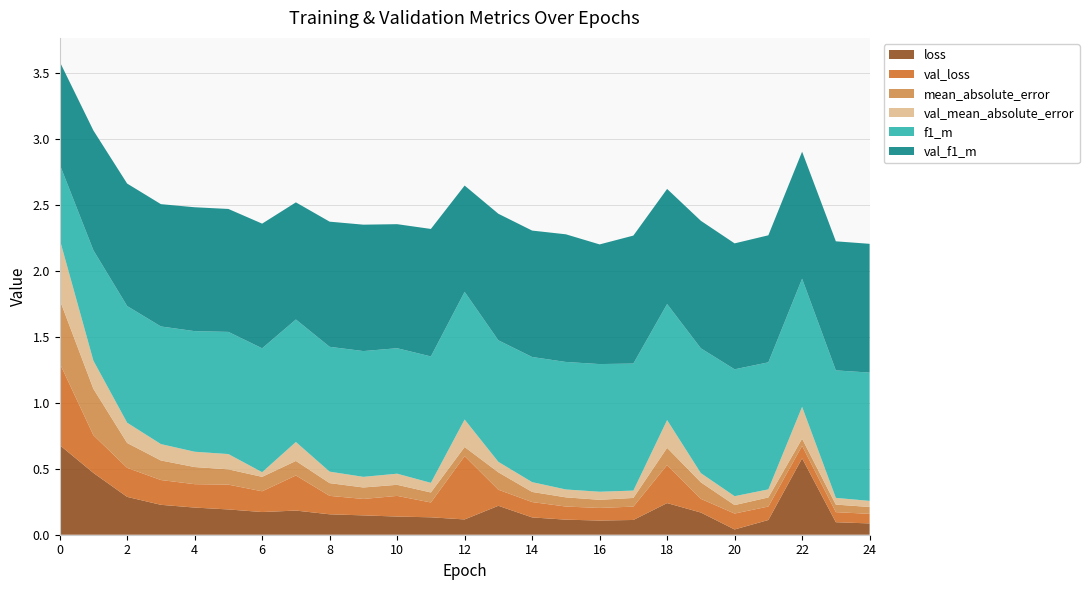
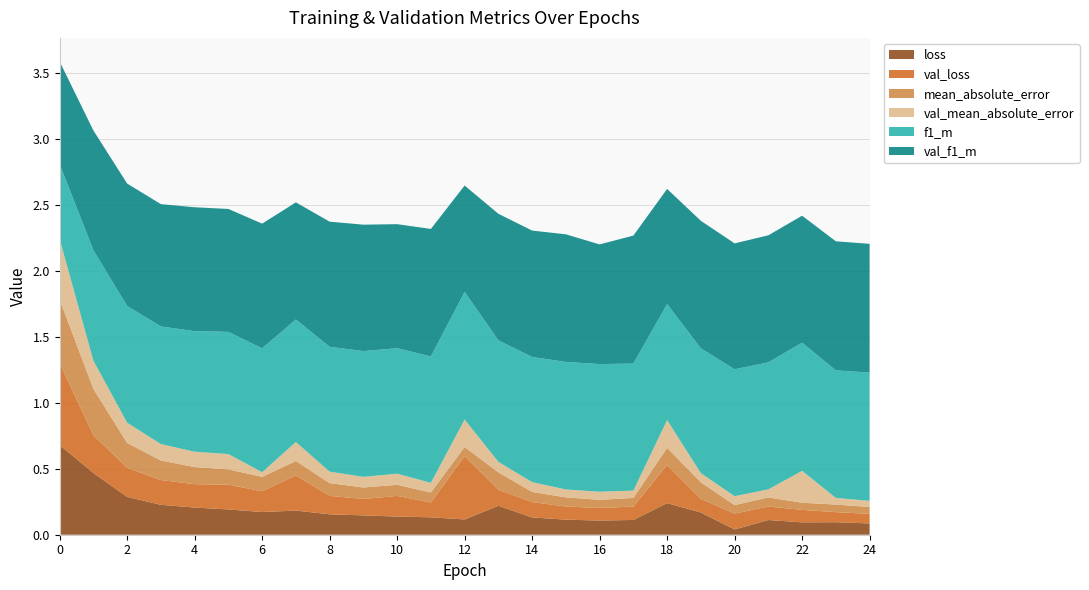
loss, 22: 0.58 -> 0.09
